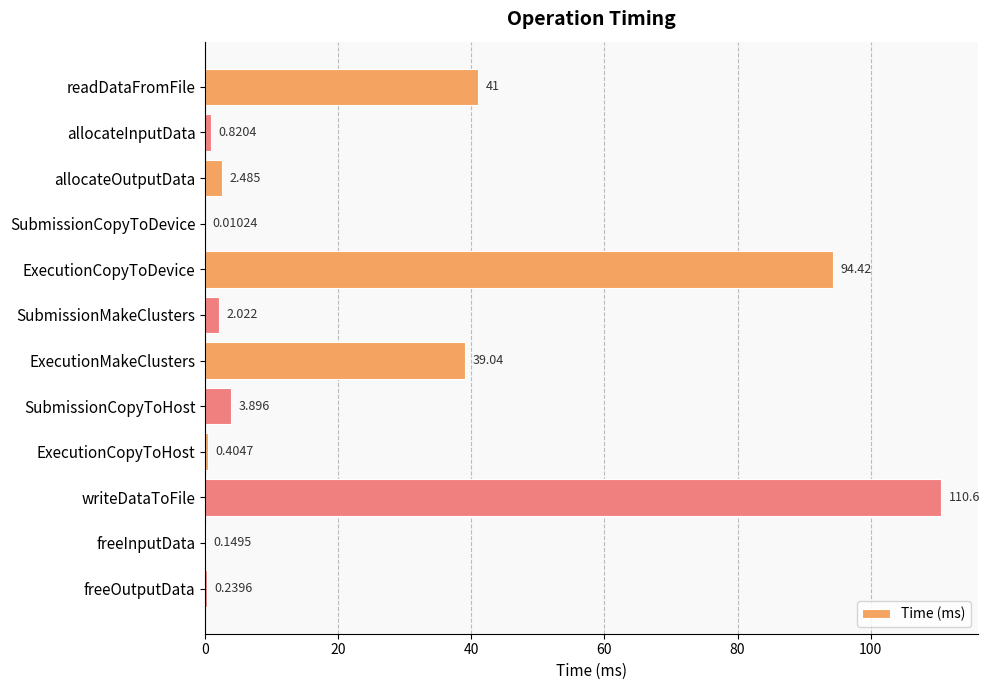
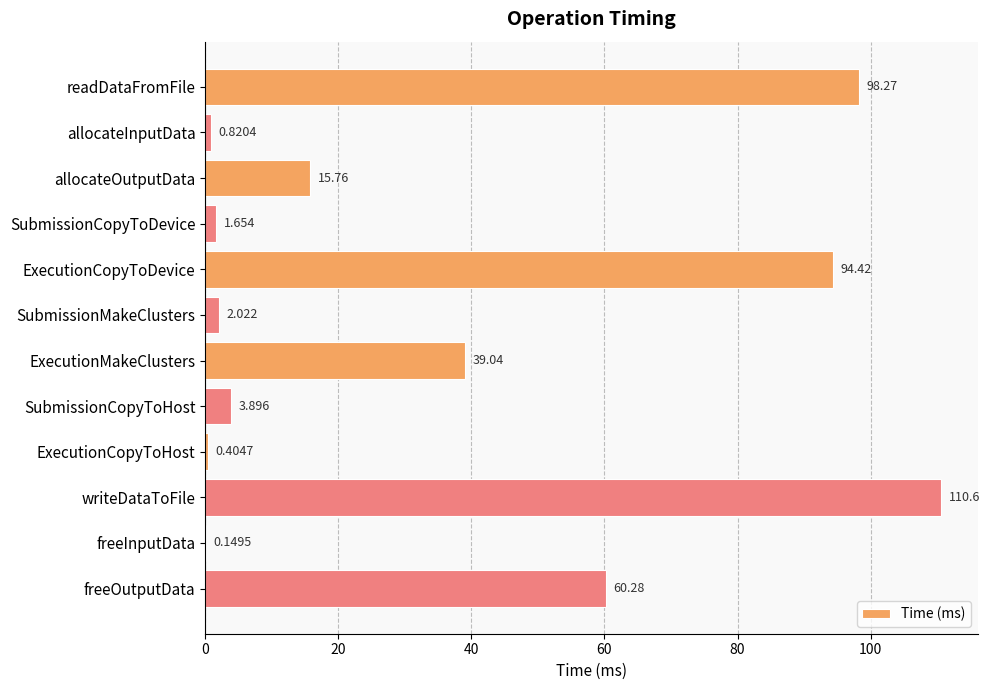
readDataFromFile: 41 -> 98.27
allocateOutputData: 2.485 -> 15.76
SubmissionCopyToDevice: 0.01024 -> 1.654
freeOutputData: 0.2396 -> 60.28
